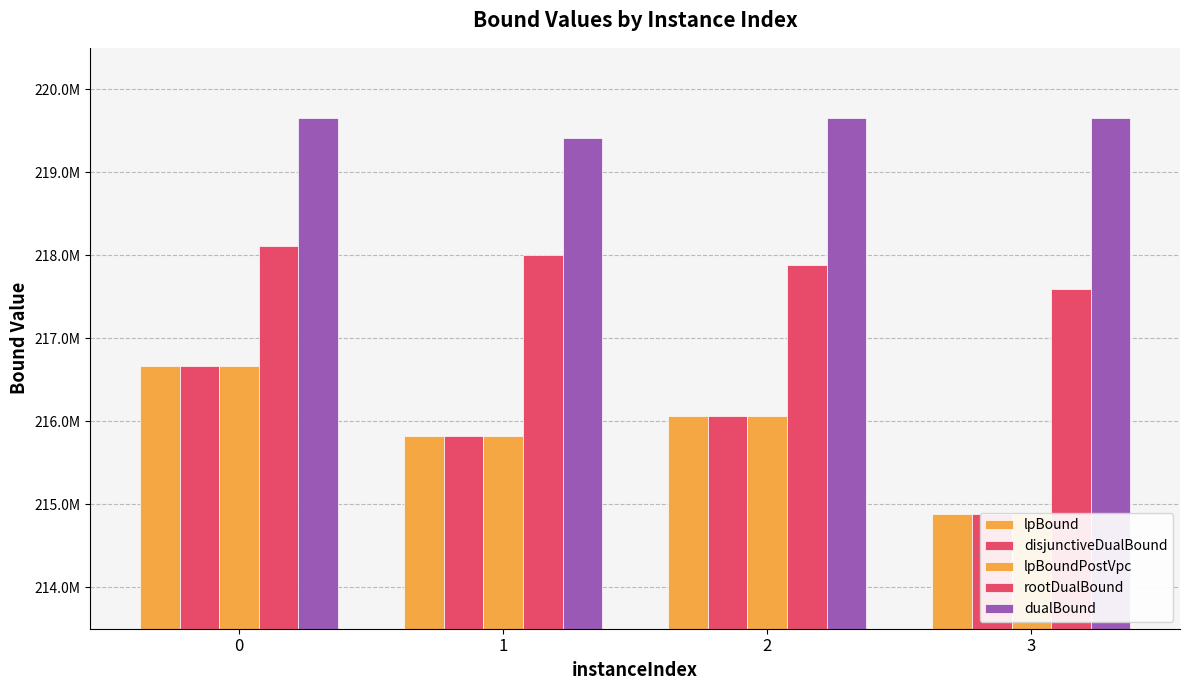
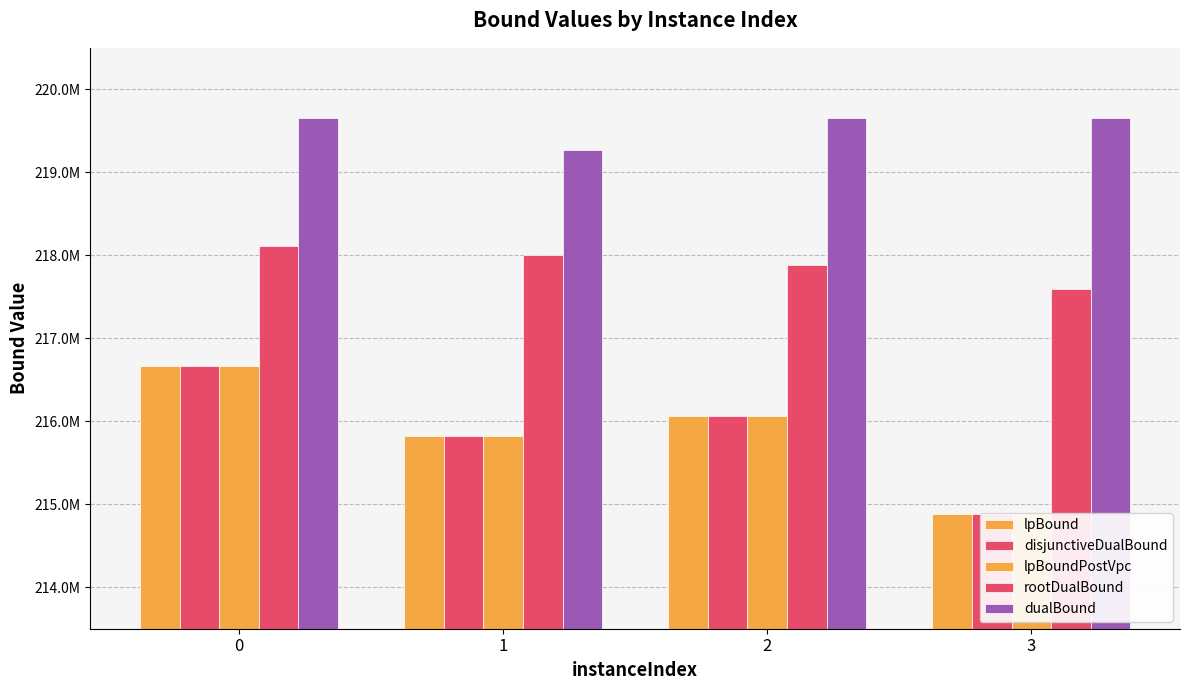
dualBound, 1: 219400000 -> 219300000
